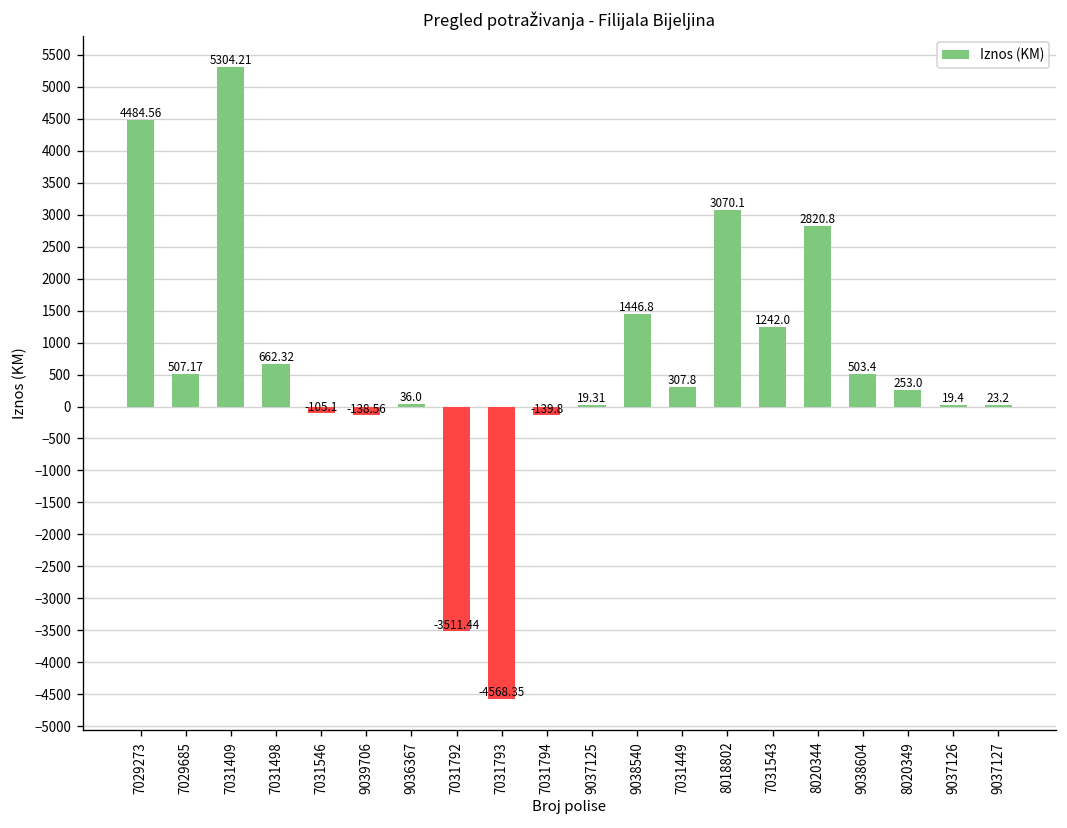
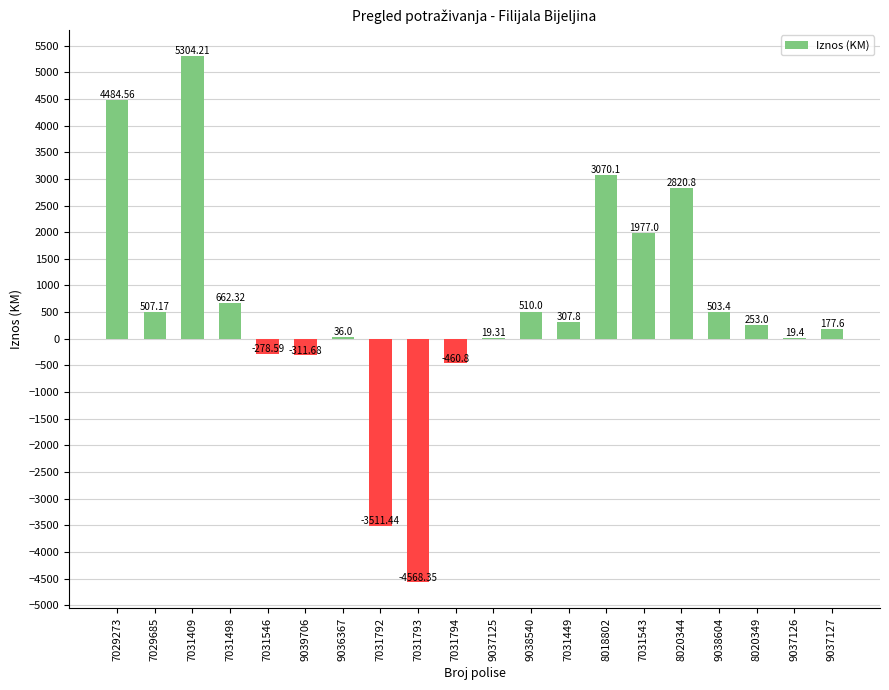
7031546: -105.1 -> -278.59
9039706: -138.56 -> -311.68
7031794: -139.8 -> -460.8
9038540: 1446.8 -> 510.0
7031543: 1242.0 -> 1977.0
9037127: 23.2 -> 177.6
